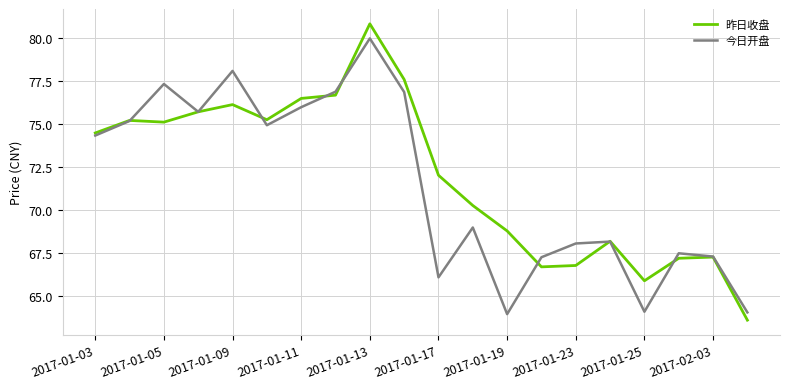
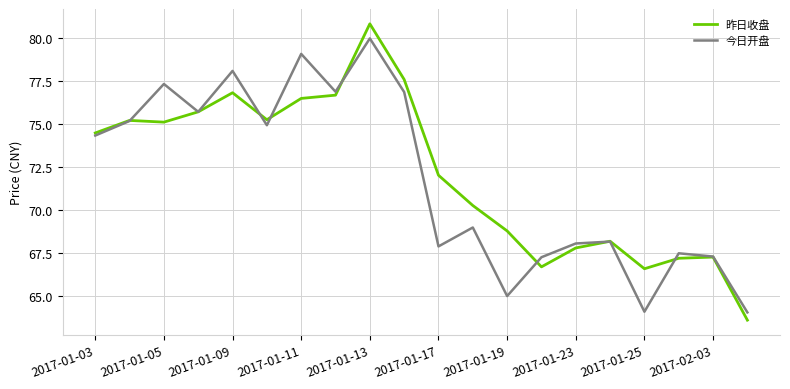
昨日收盘, 2017-01-09: 76.2 -> 76.8
今日开盘, 2017-01-11: 76.0 -> 79.1
今日开盘, 2017-01-17: 66.1 -> 67.9
今日开盘, 2017-01-19: 64.0 -> 65.0
昨日收盘, 2017-01-23: 66.8 -> 67.8
昨日收盘, 2017-01-25: 65.9 -> 66.6
